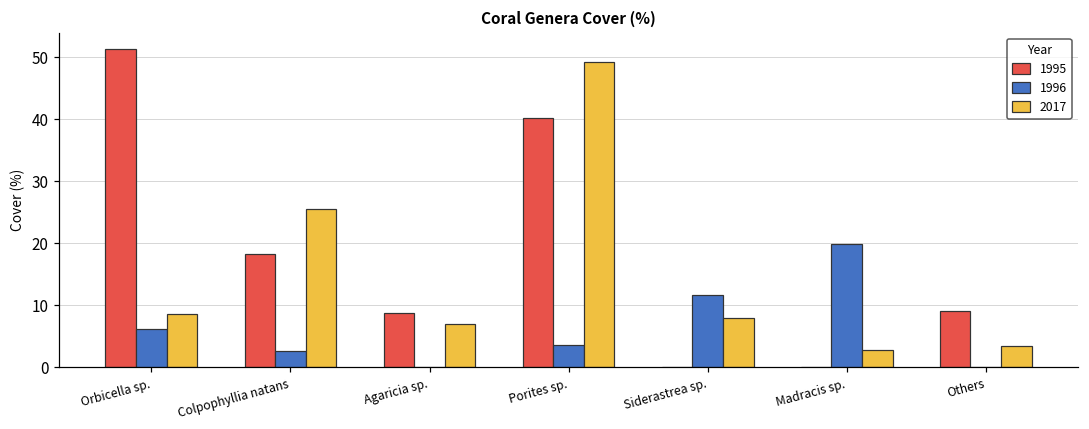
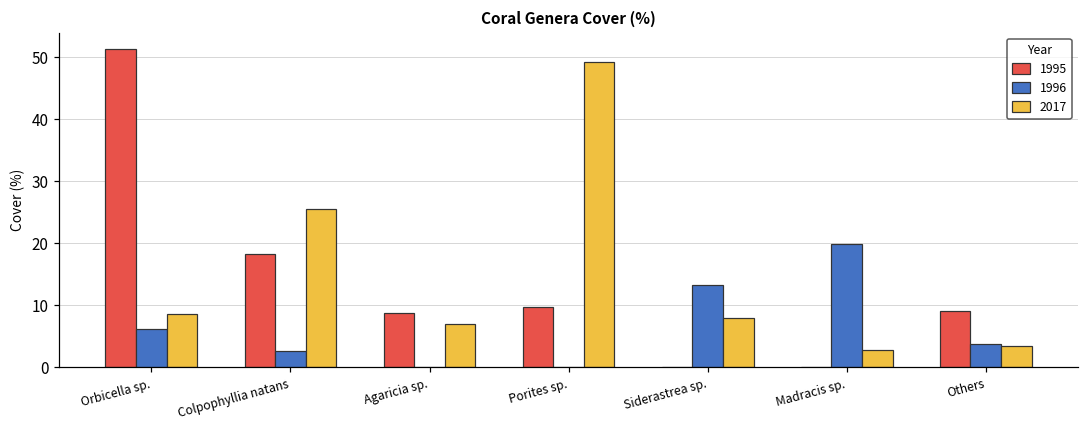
1995, Porites sp.: 40 -> 10
1996, Porites sp.: 4 -> 0
1996, Siderastrea sp.: 12 -> 13
1996, Others: 0 -> 4
